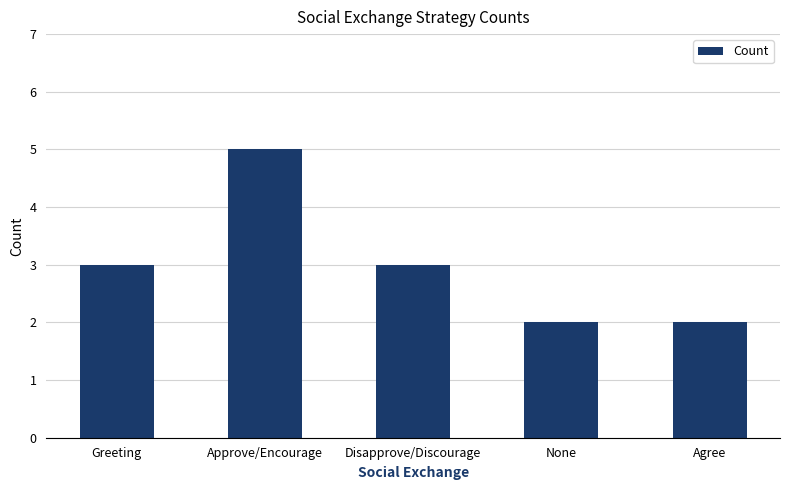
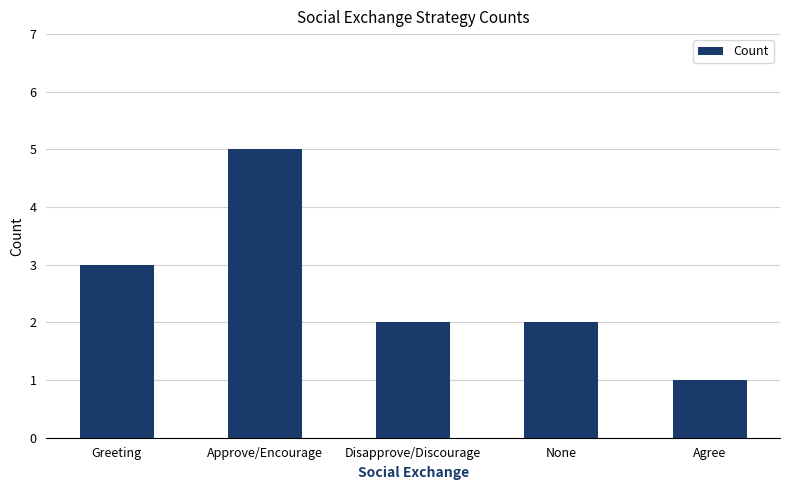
Disapprove/Discourage: 3 -> 2
Agree: 2 -> 1
